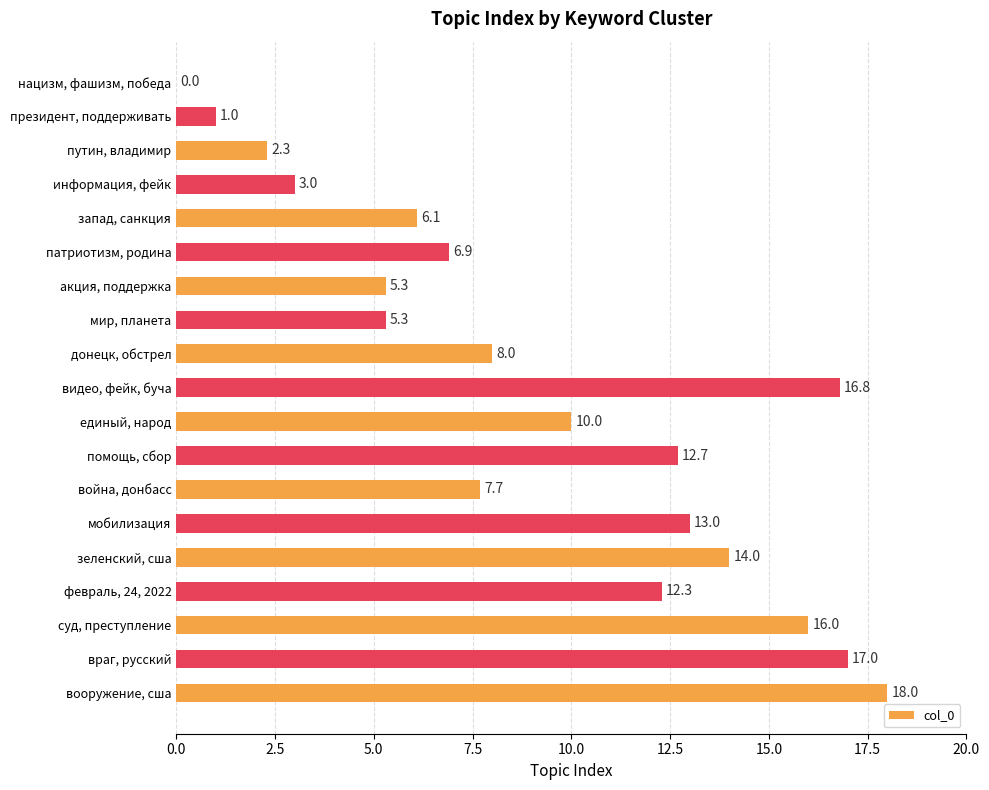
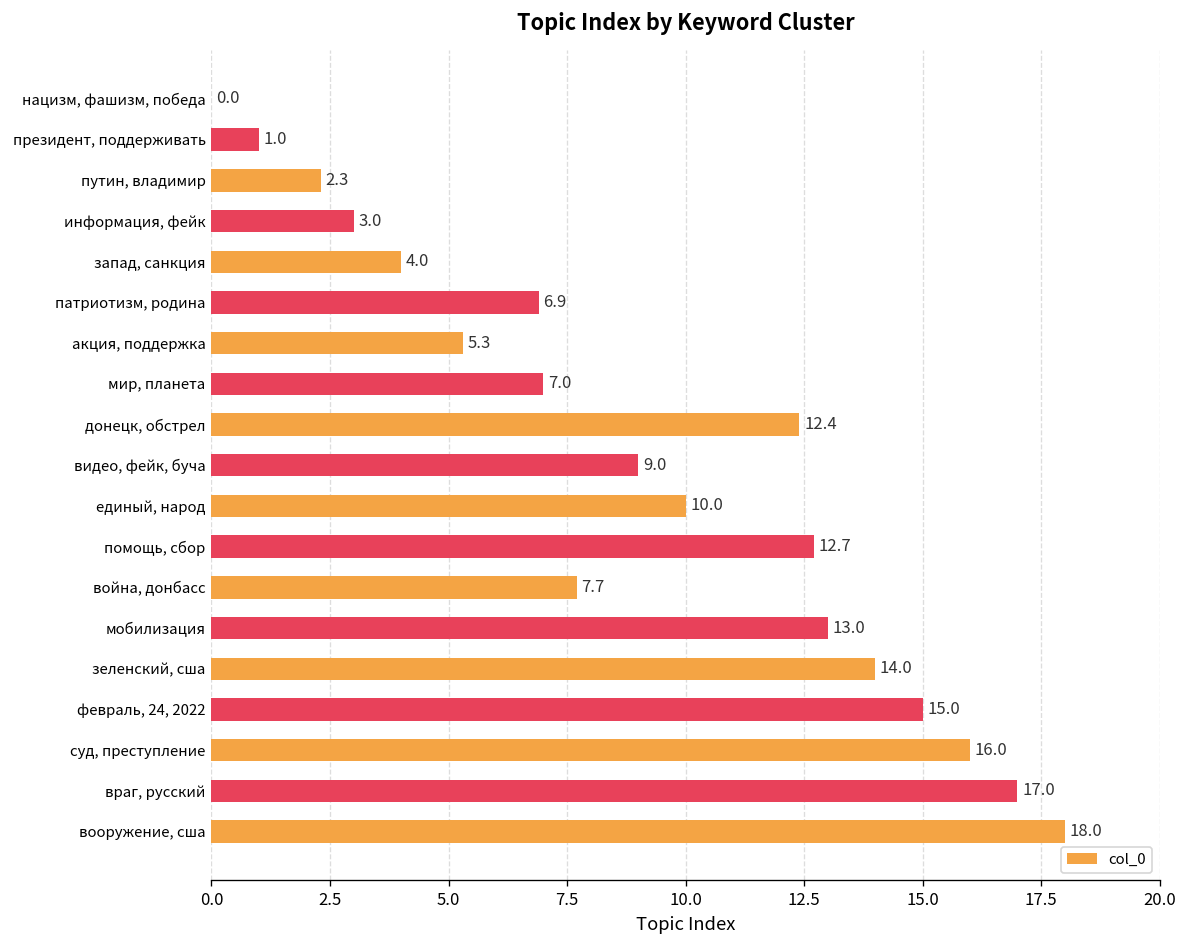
запад, санкция: 6.1 -> 4.0
мир, планета: 5.3 -> 7.0
донецк, обстрел: 8.0 -> 12.4
видео, фейк, буча: 16.8 -> 9.0
февраль, 24, 2022: 12.3 -> 15.0
